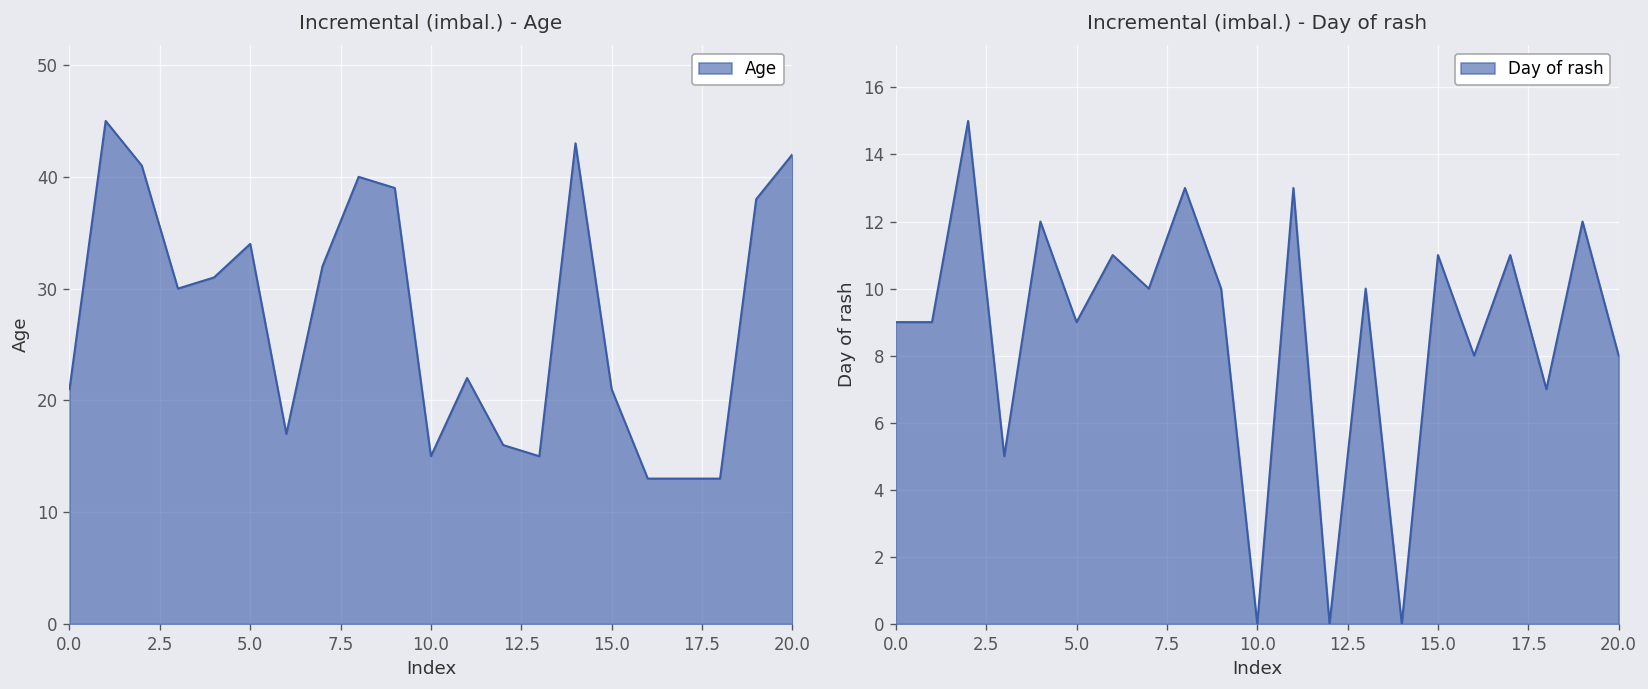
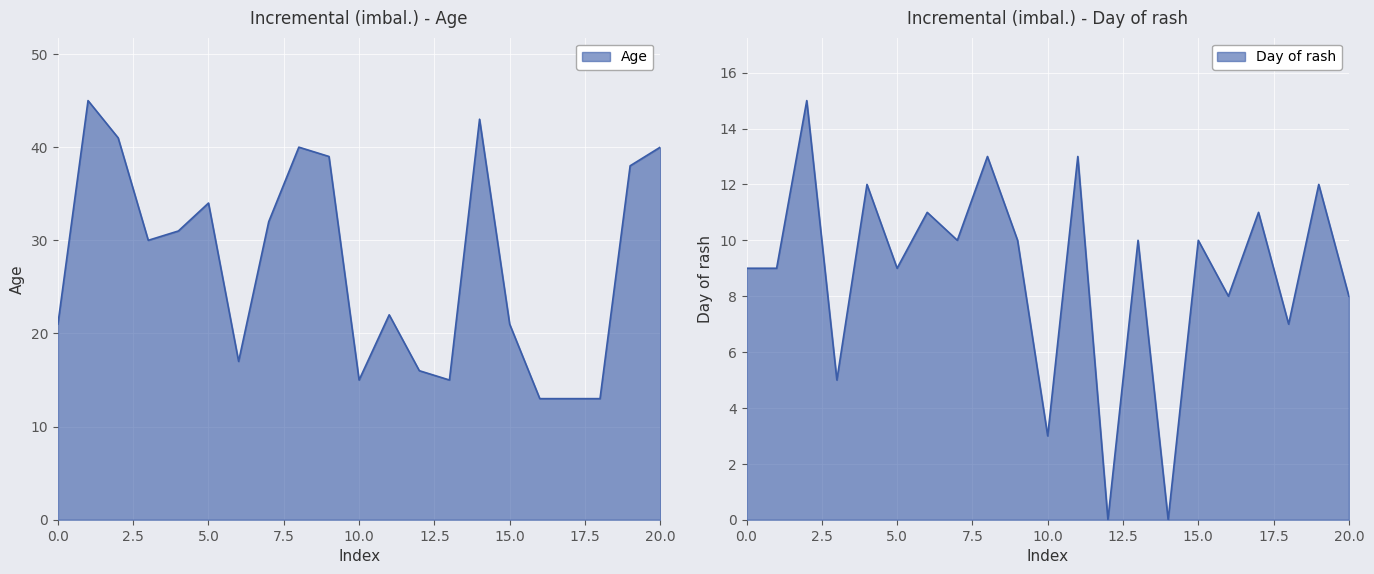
Incremental (imbal.) - Age, 20.0: 42 -> 40
Incremental (imbal.) - Day of rash, 10.0: 0 -> 3
Incremental (imbal.) - Day of rash, 15.0: 11 -> 10
